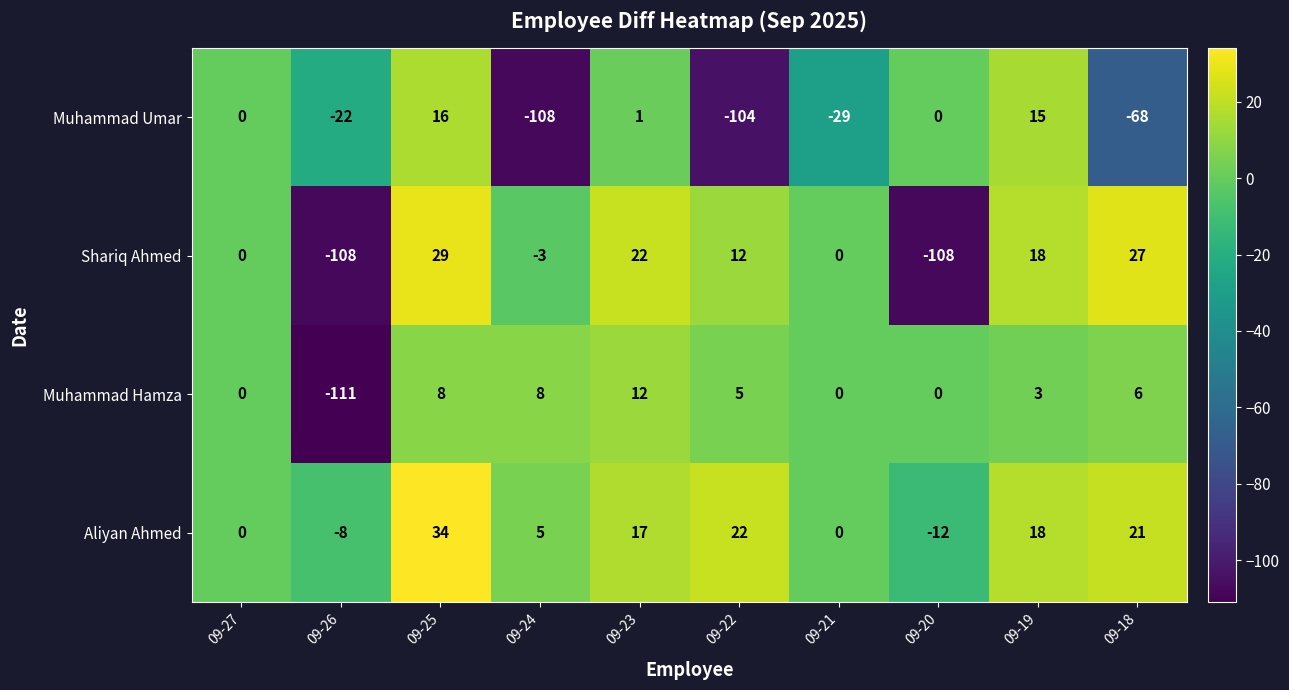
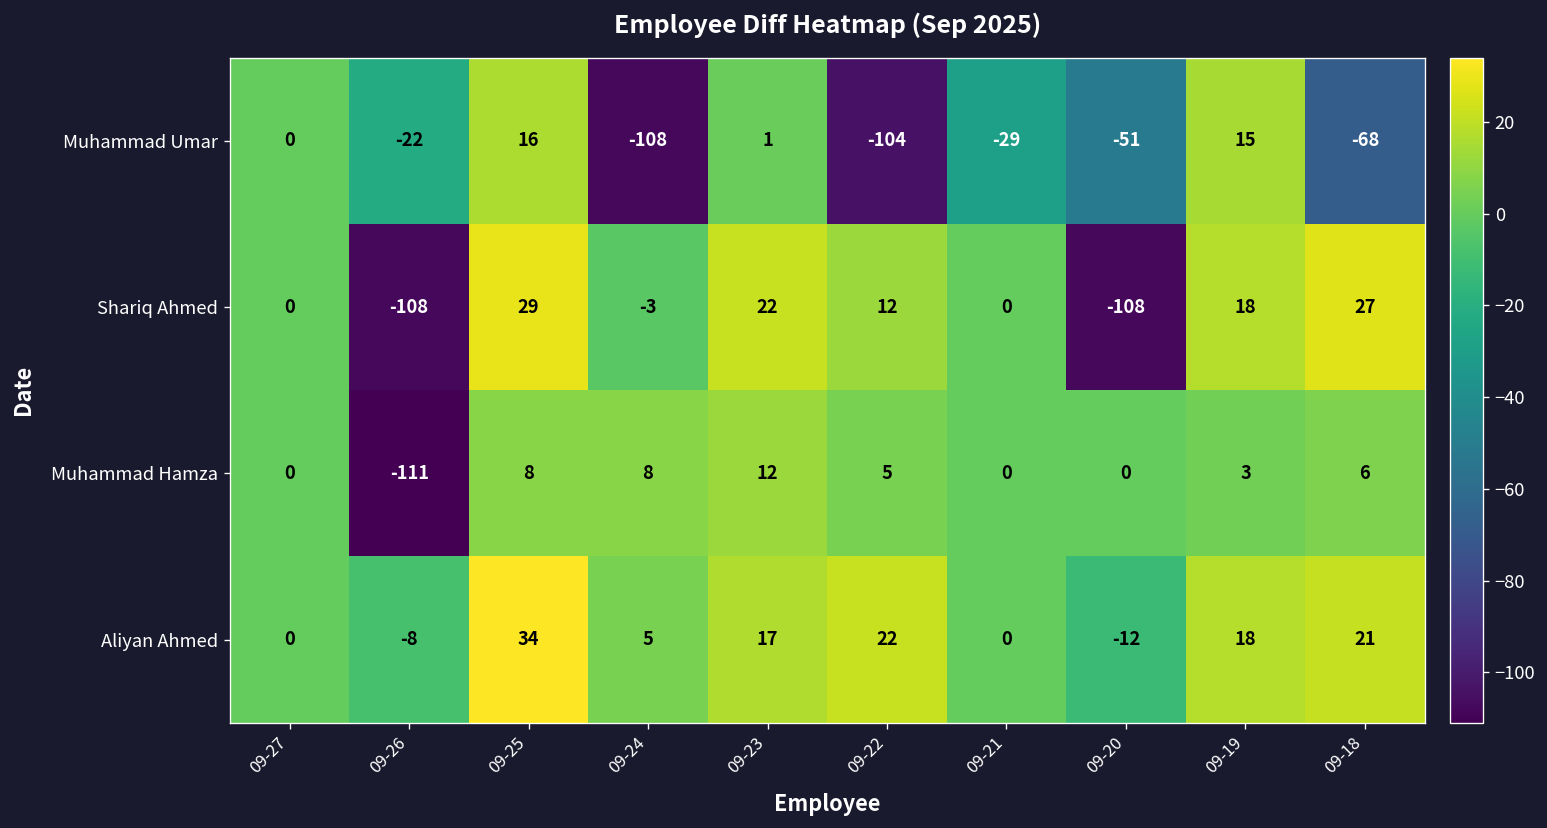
Muhammad Umar, 09-20: 0 -> -51
